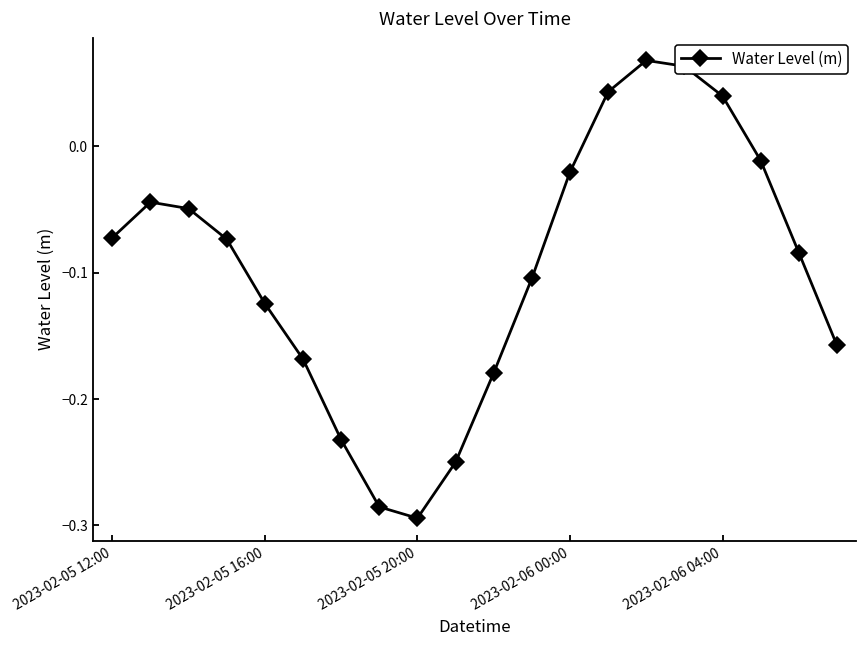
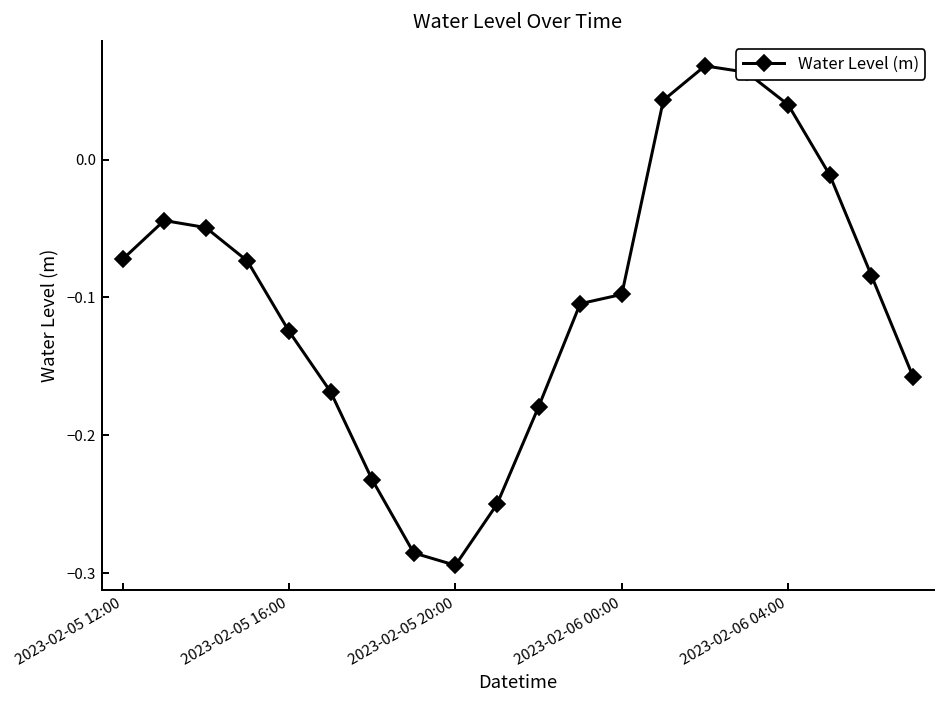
2023-02-06 00:00: -0.020 -> -0.098
